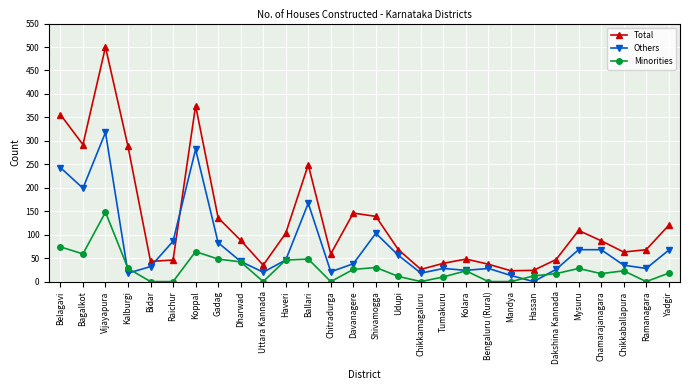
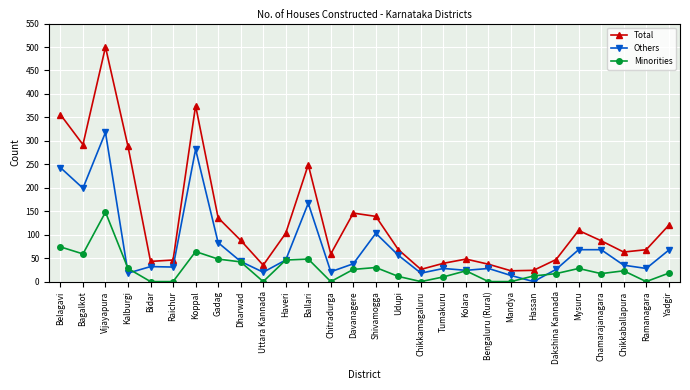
Others, Raichur: 90 -> 30
